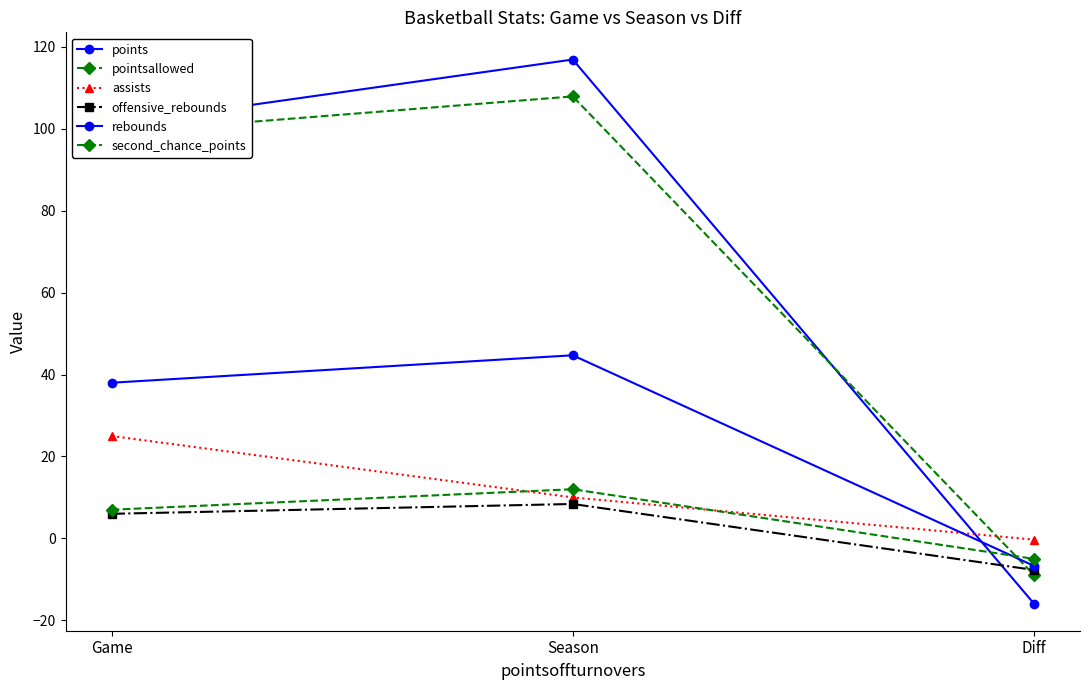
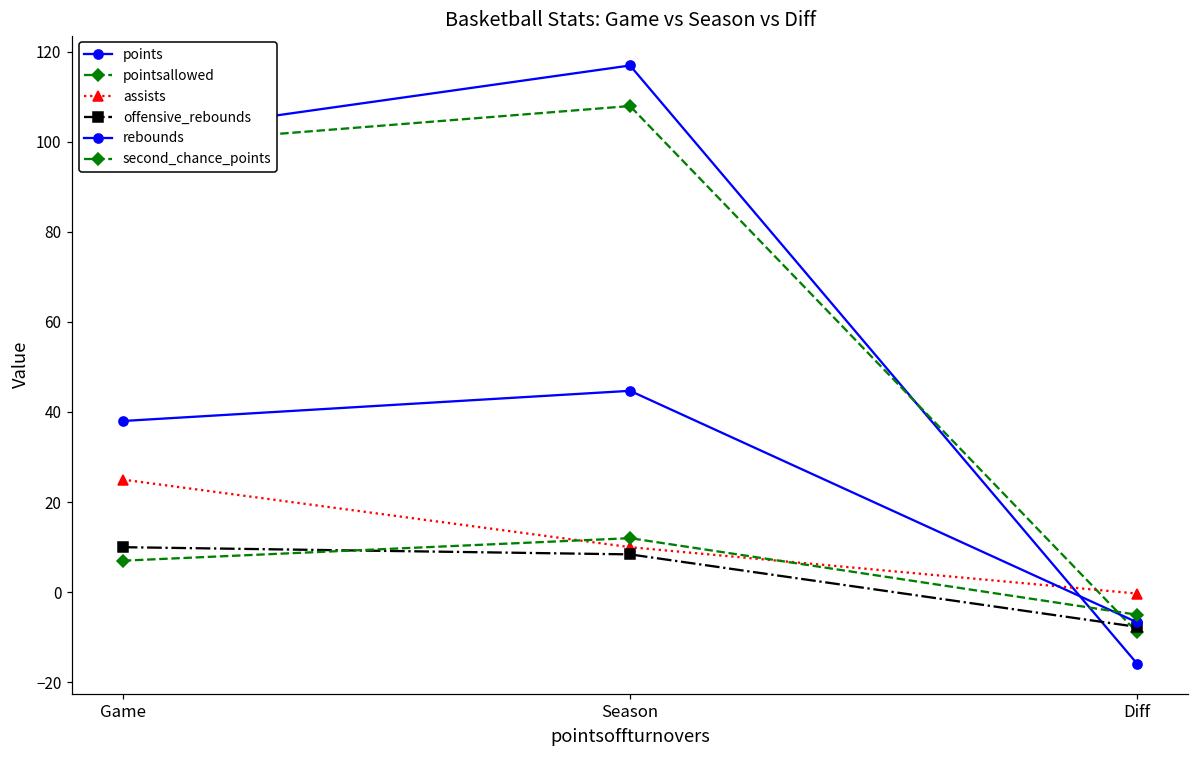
offensive_rebounds, Game: 6 -> 10
